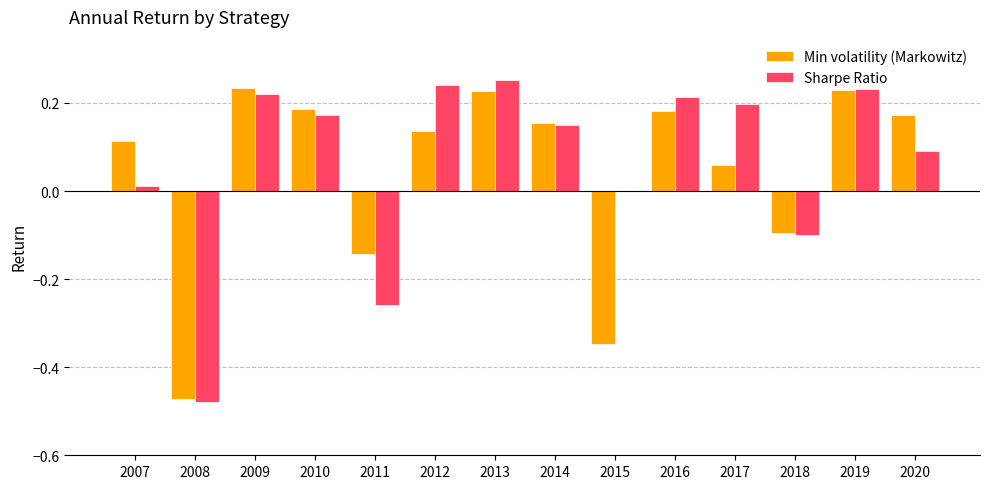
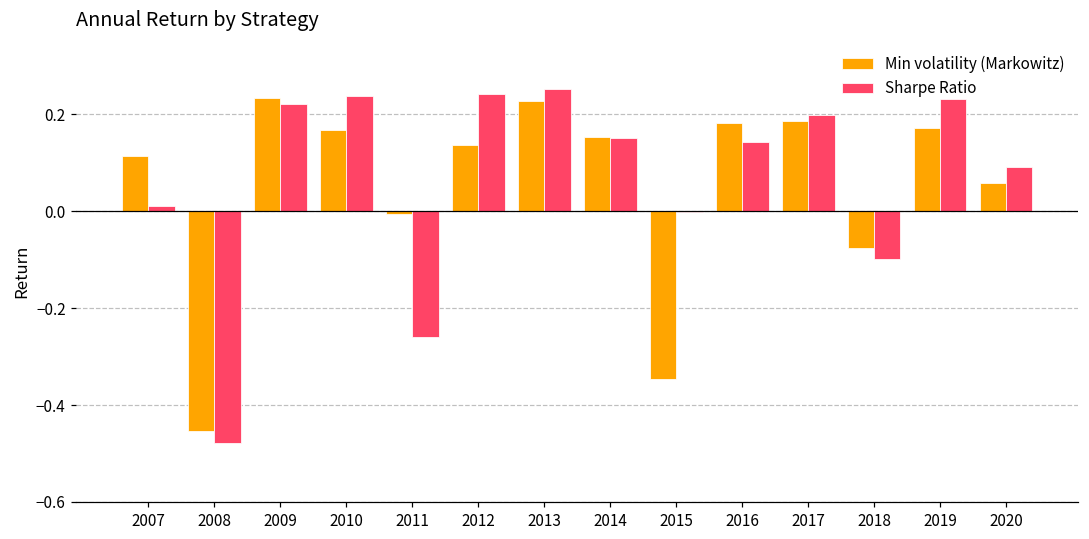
Min volatility (Markowitz), 2008: -0.47 -> -0.45
Min volatility (Markowitz), 2010: 0.19 -> 0.17
Sharpe Ratio, 2010: 0.17 -> 0.24
Min volatility (Markowitz), 2011: -0.14 -> 0.00
Sharpe Ratio, 2016: 0.21 -> 0.14
Min volatility (Markowitz), 2017: 0.06 -> 0.19
Min volatility (Markowitz), 2018: -0.09 -> -0.08
Min volatility (Markowitz), 2019: 0.23 -> 0.17
Min volatility (Markowitz), 2020: 0.17 -> 0.06
